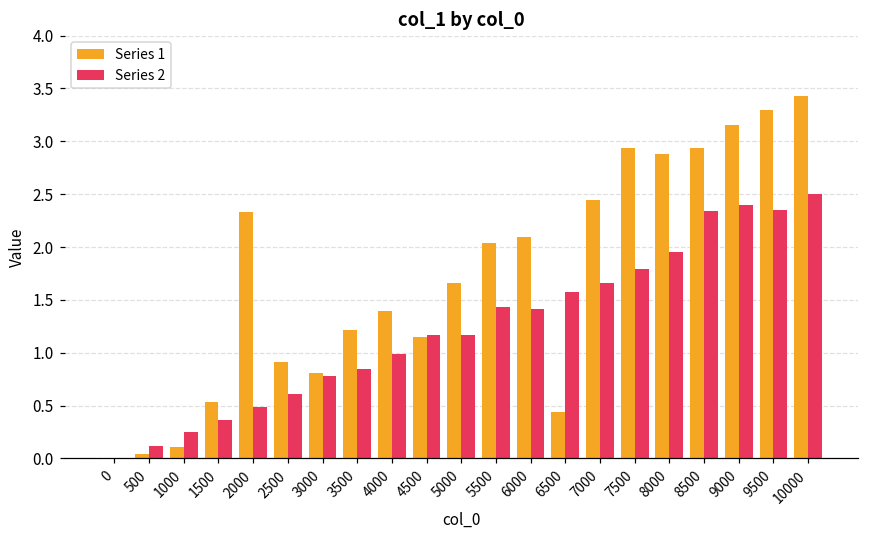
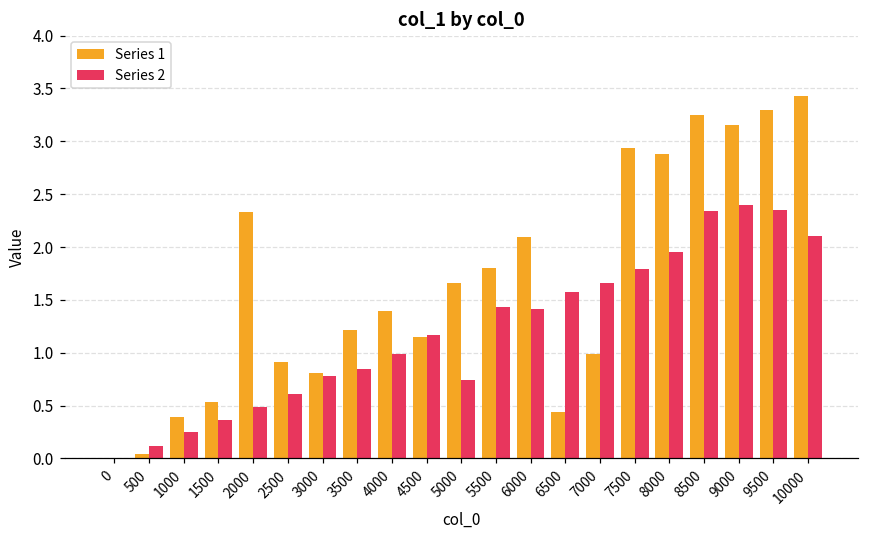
Series 1, 1000: 0.1 -> 0.4
Series 2, 5000: 1.2 -> 0.7
Series 1, 5500: 2.0 -> 1.8
Series 1, 7000: 2.4 -> 1.0
Series 1, 8500: 2.9 -> 3.2
Series 2, 10000: 2.5 -> 2.1
